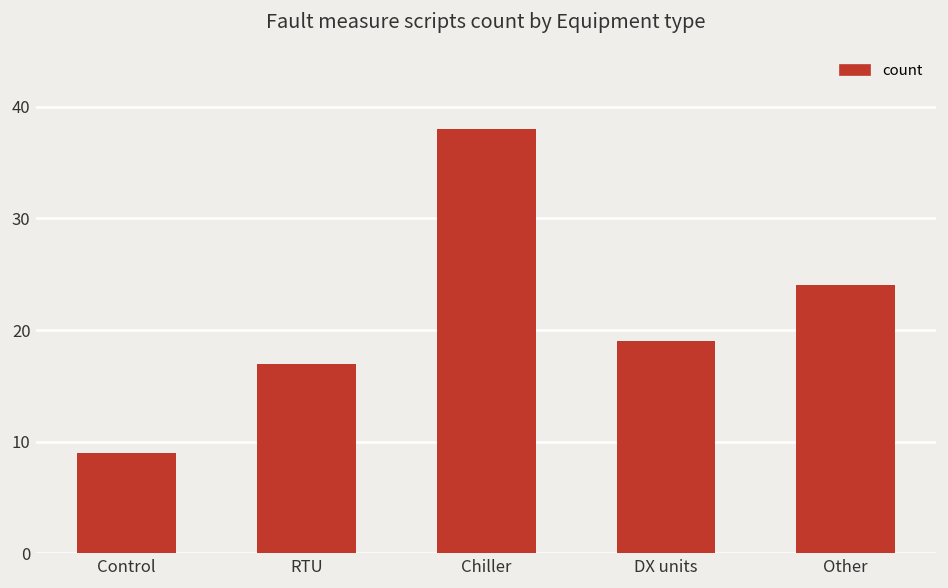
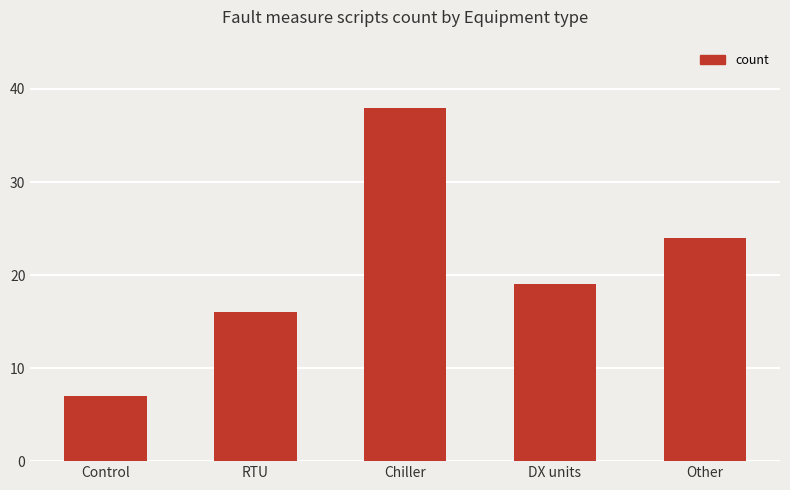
Control: 9 -> 7
RTU: 17 -> 16
